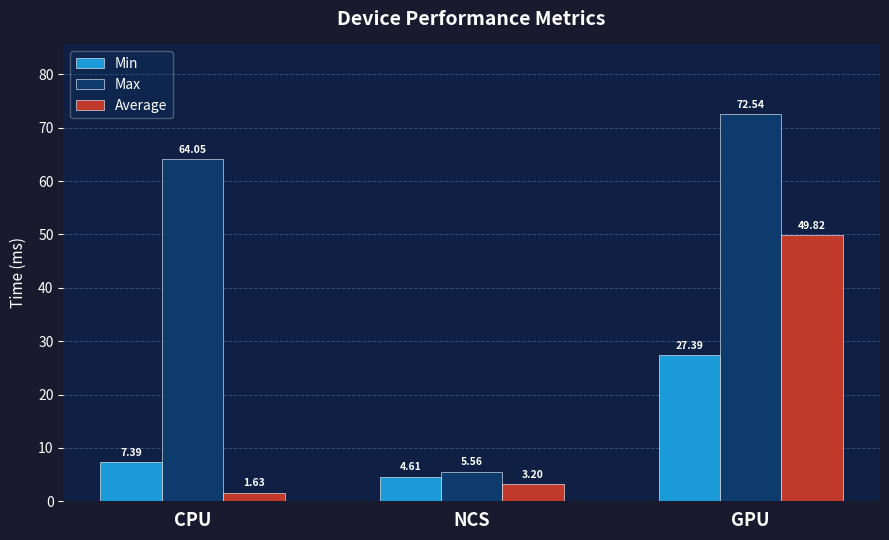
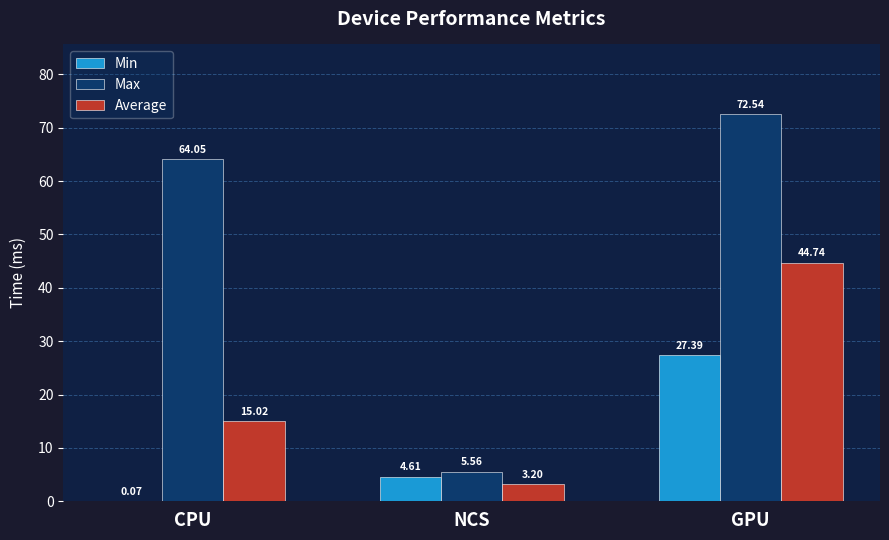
Min, CPU: 7.39 -> 0.07
Average, CPU: 1.63 -> 15.02
Average, GPU: 49.82 -> 44.74
